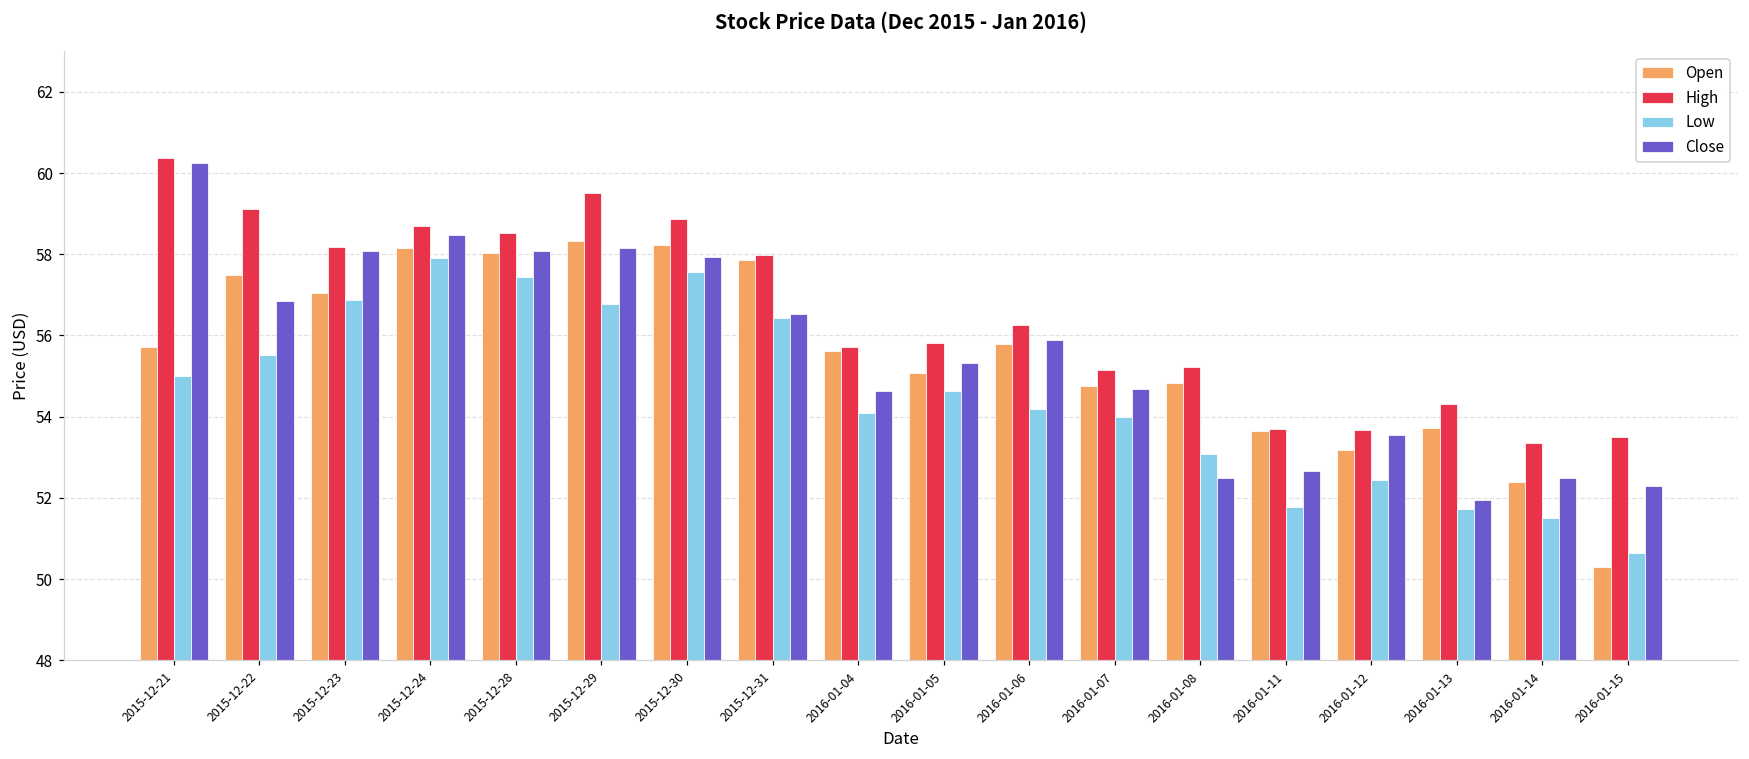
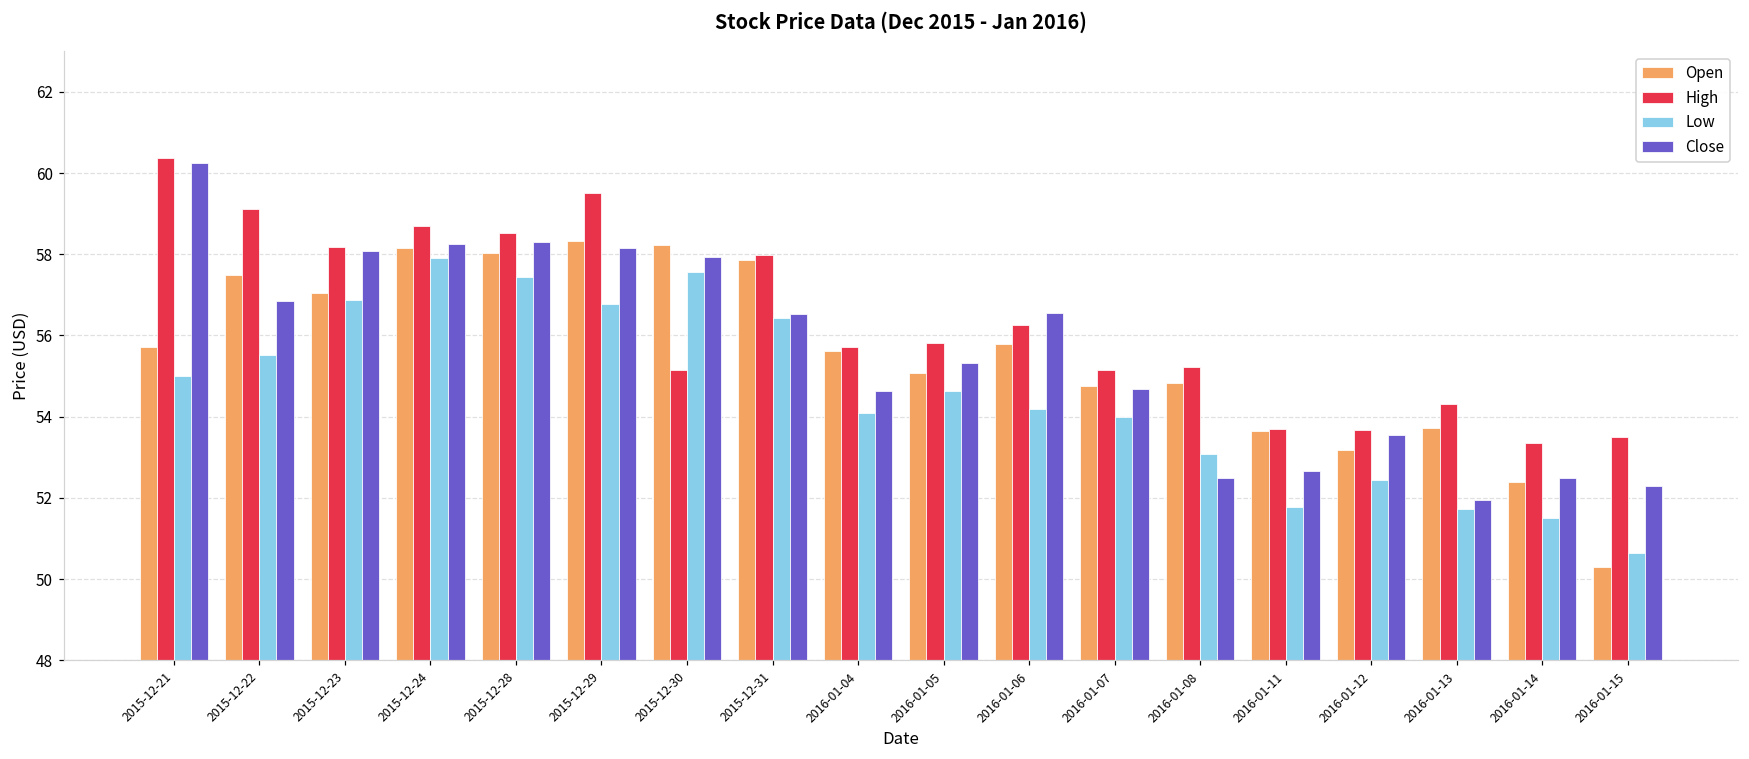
Close, 2015-12-24: 58.5 -> 58.3
Close, 2015-12-28: 58.1 -> 58.3
High, 2015-12-30: 58.9 -> 55.1
Close, 2016-01-06: 55.9 -> 56.5
